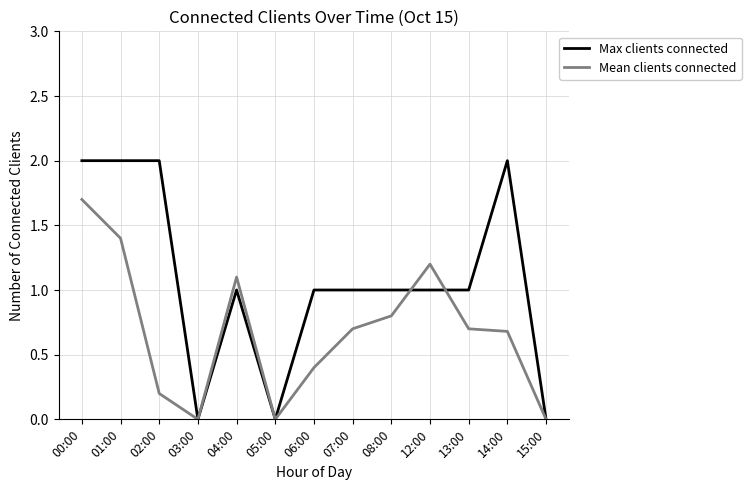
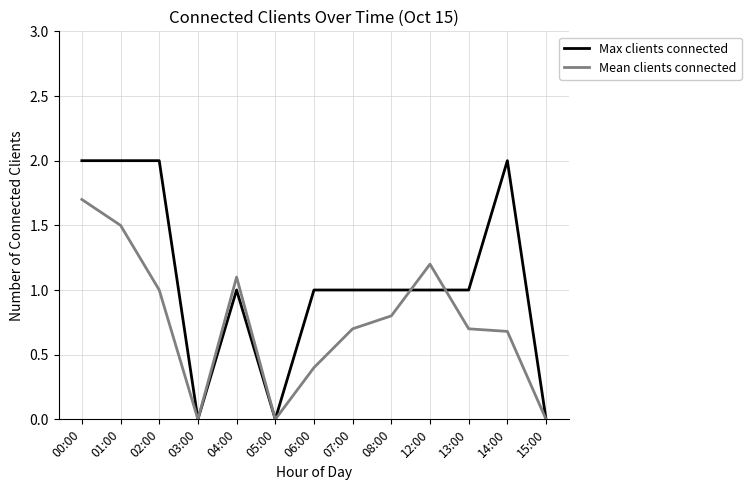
Mean clients connected, 01:00: 1.4 -> 1.5
Mean clients connected, 02:00: 0.2 -> 1.0
